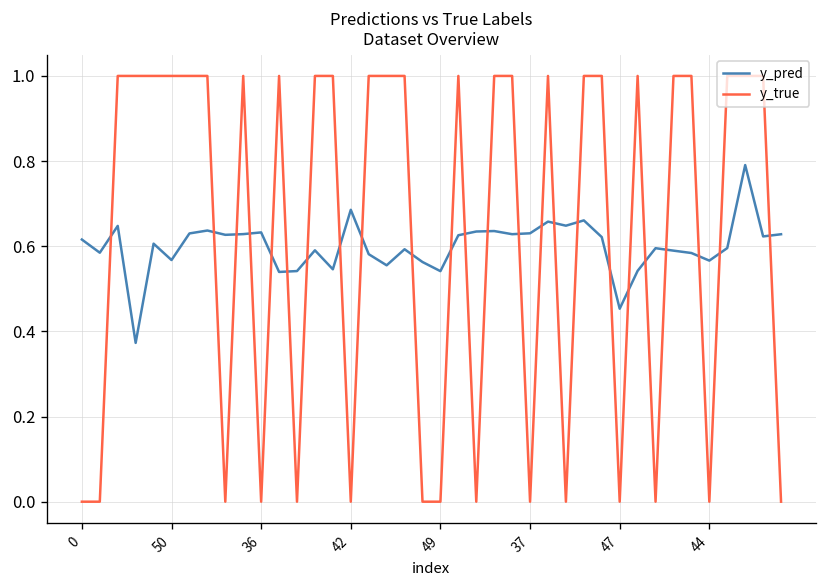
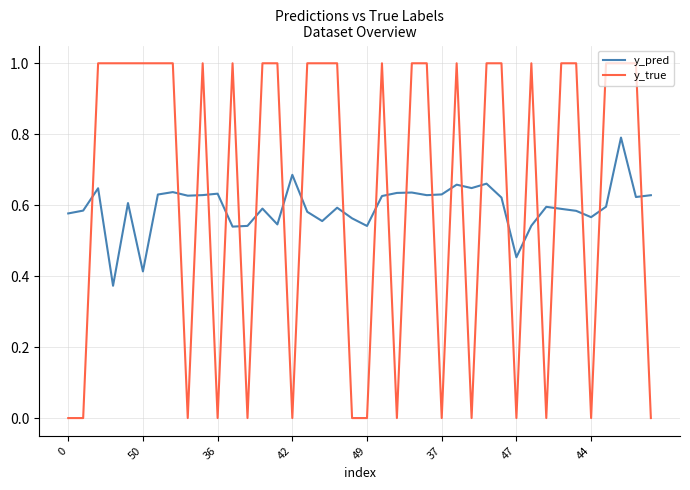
y_pred, 0: 0.62 -> 0.58
y_pred, 50: 0.57 -> 0.41
